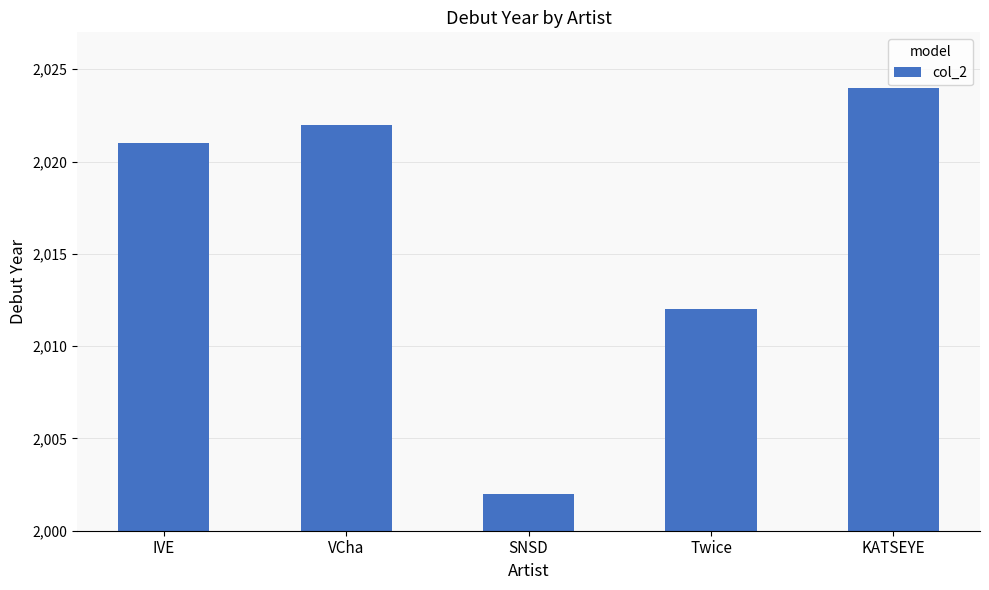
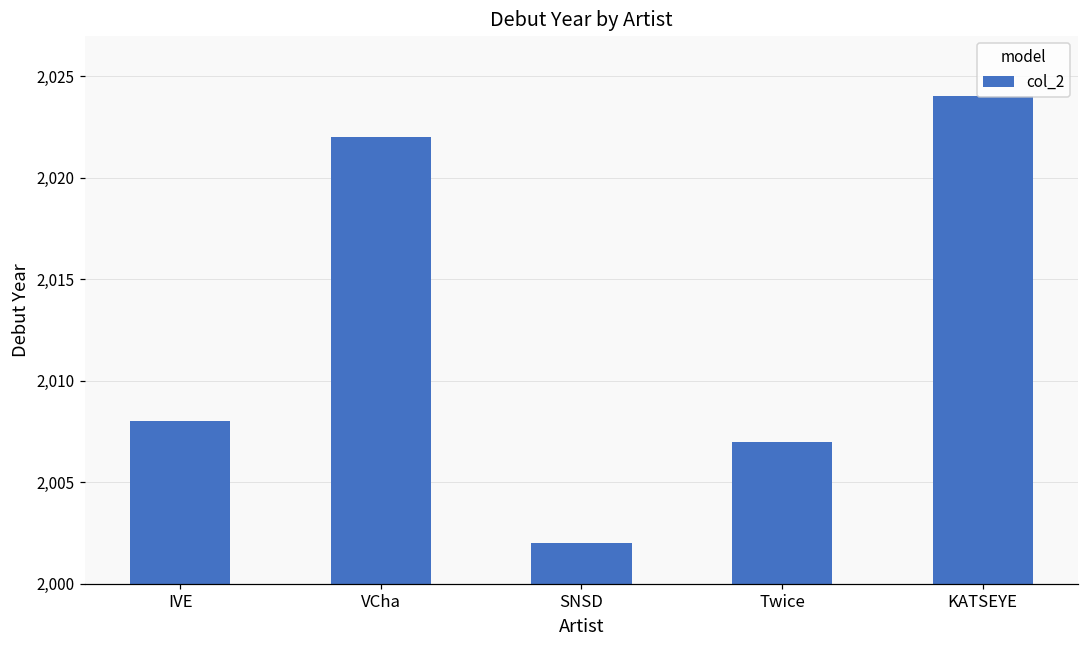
IVE: 2,021 -> 2,008
Twice: 2,012 -> 2,007
